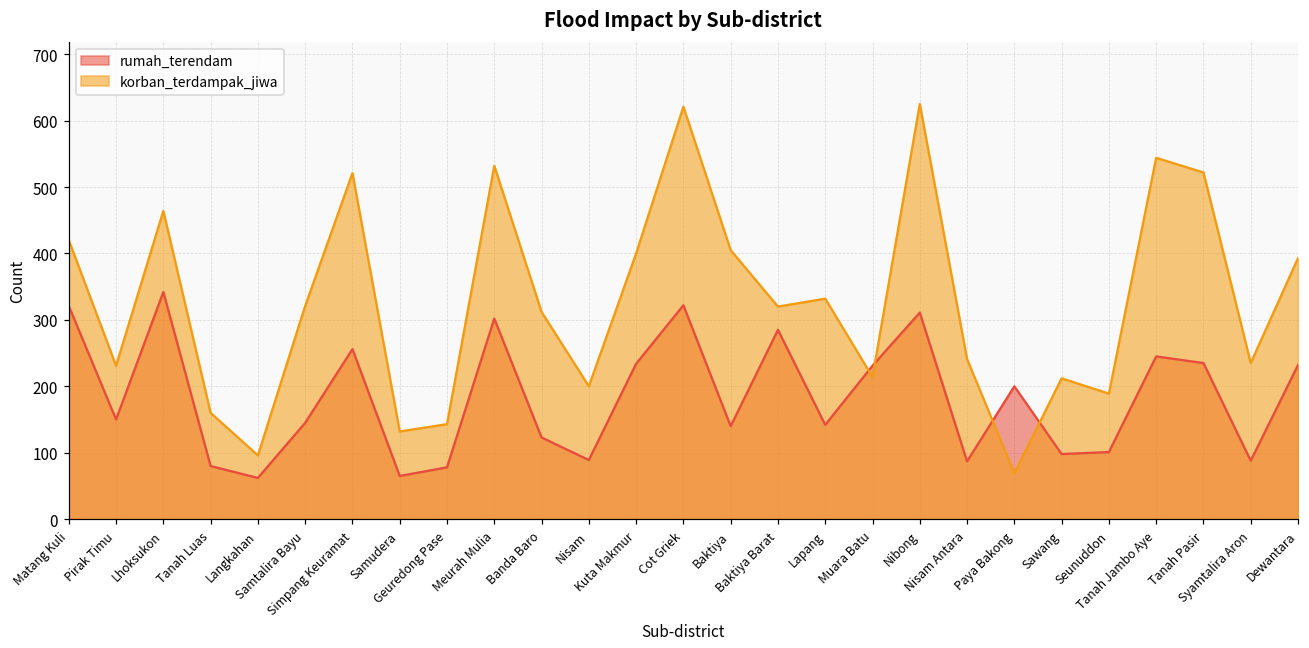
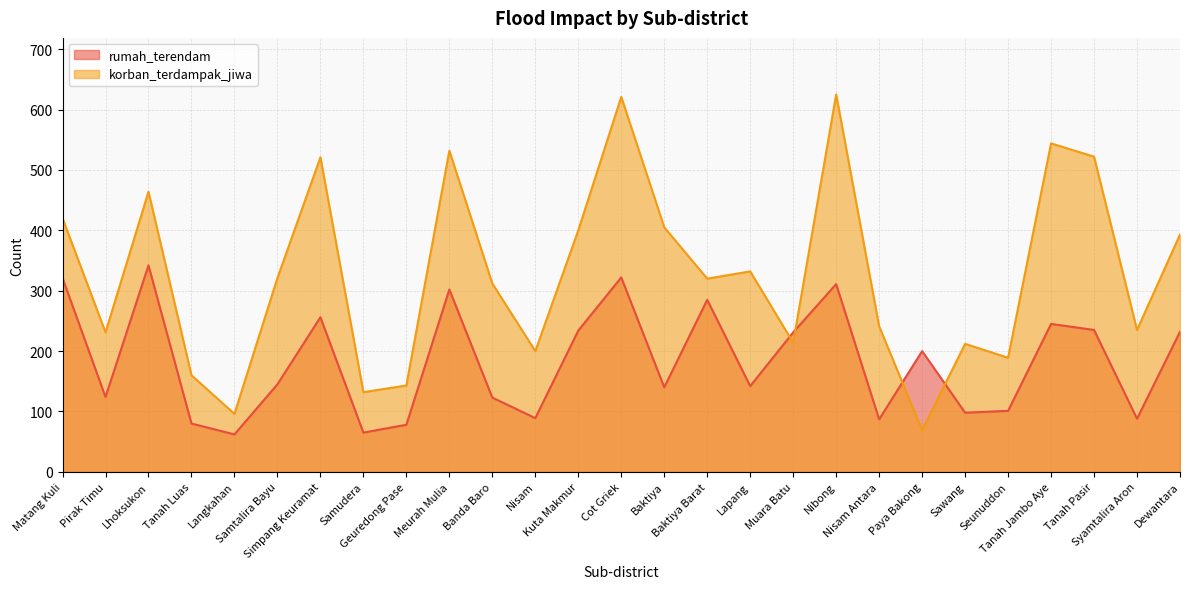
rumah_terendam, Pirak Timu: 150 -> 120
